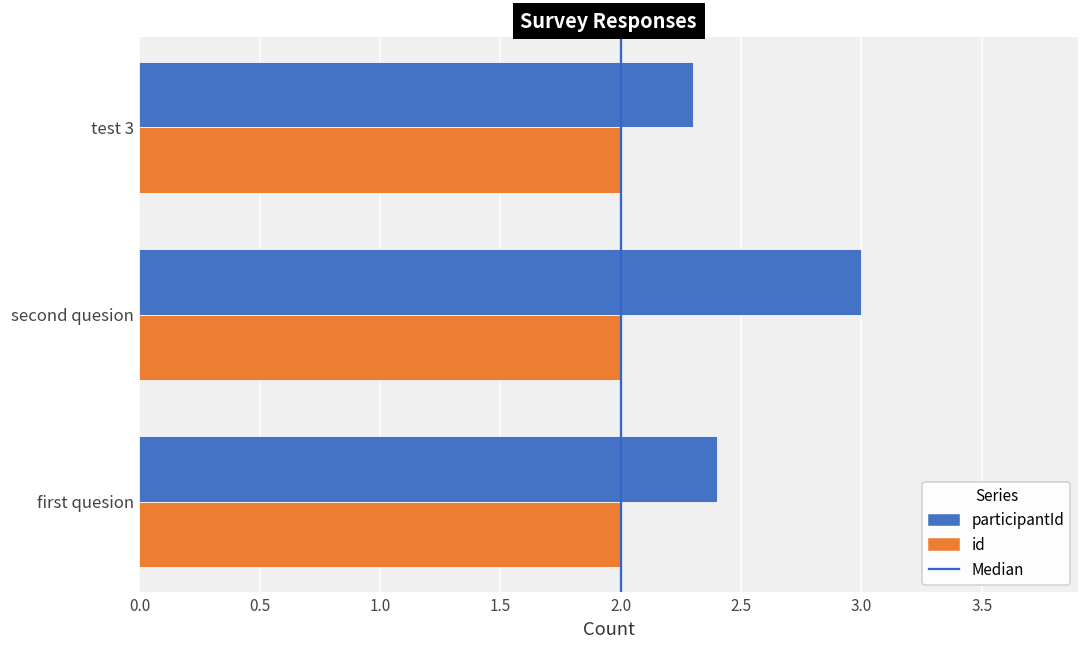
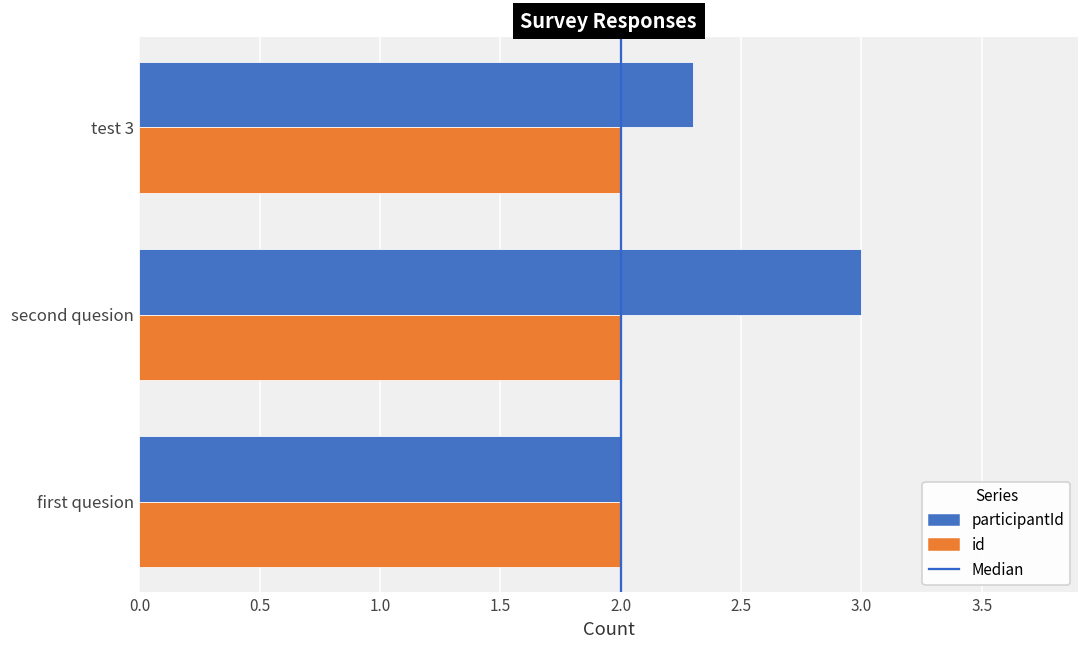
participantId, first quesion: 2.4 -> 2.0
